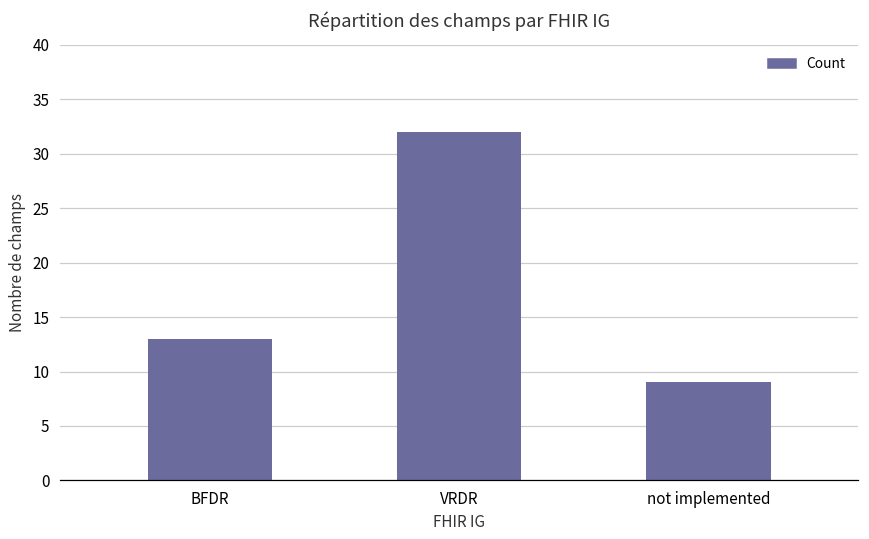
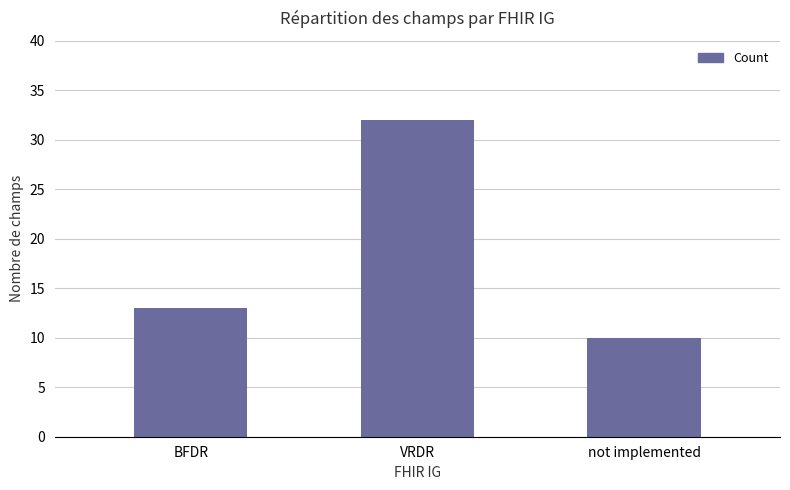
not implemented: 9 -> 10
